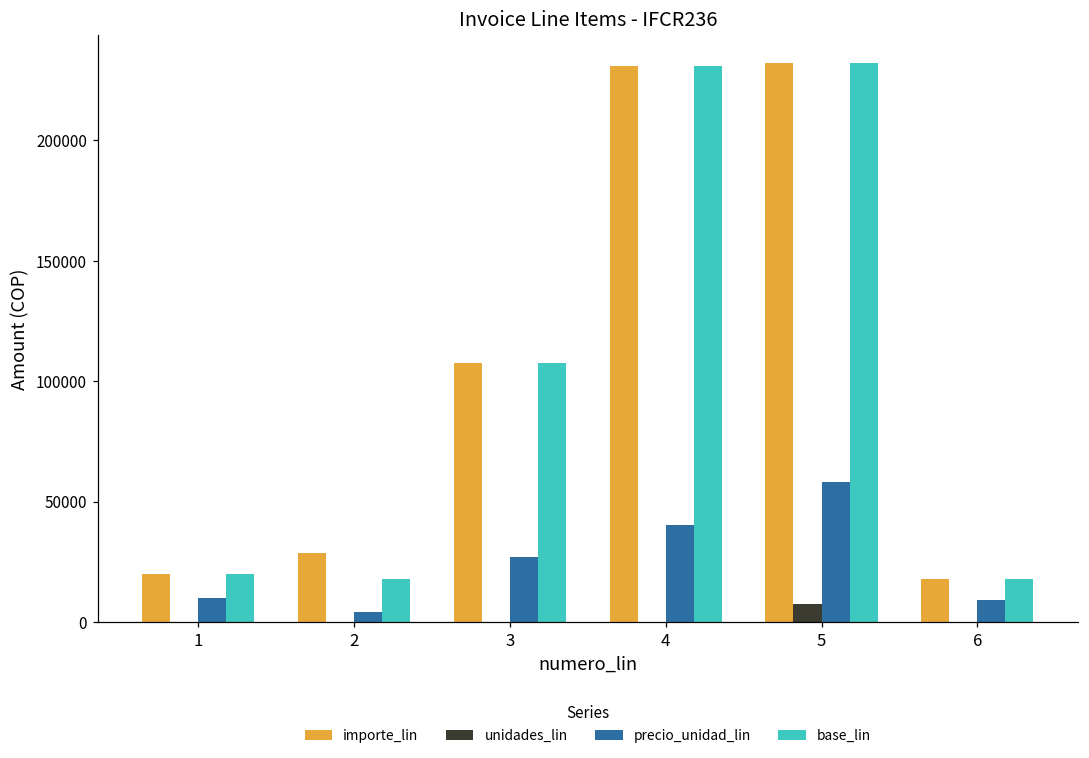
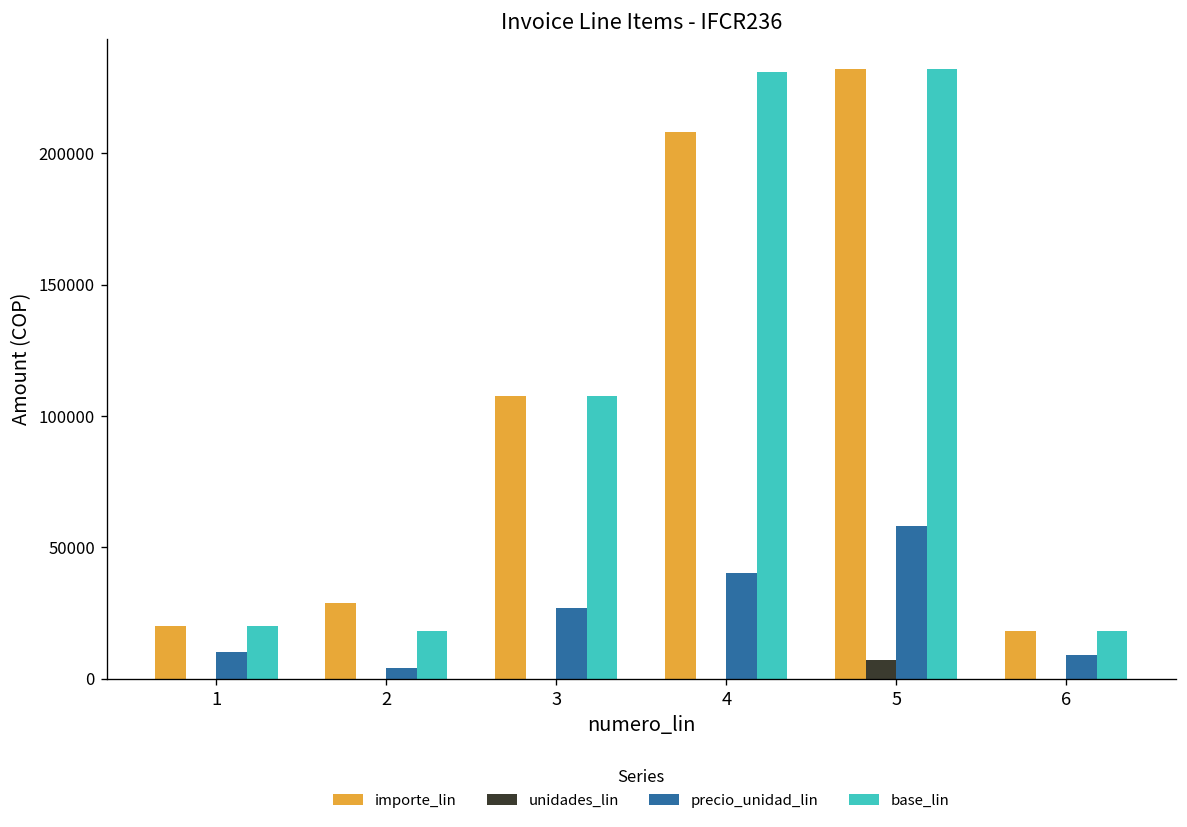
importe_lin, 4: 231000 -> 208000
